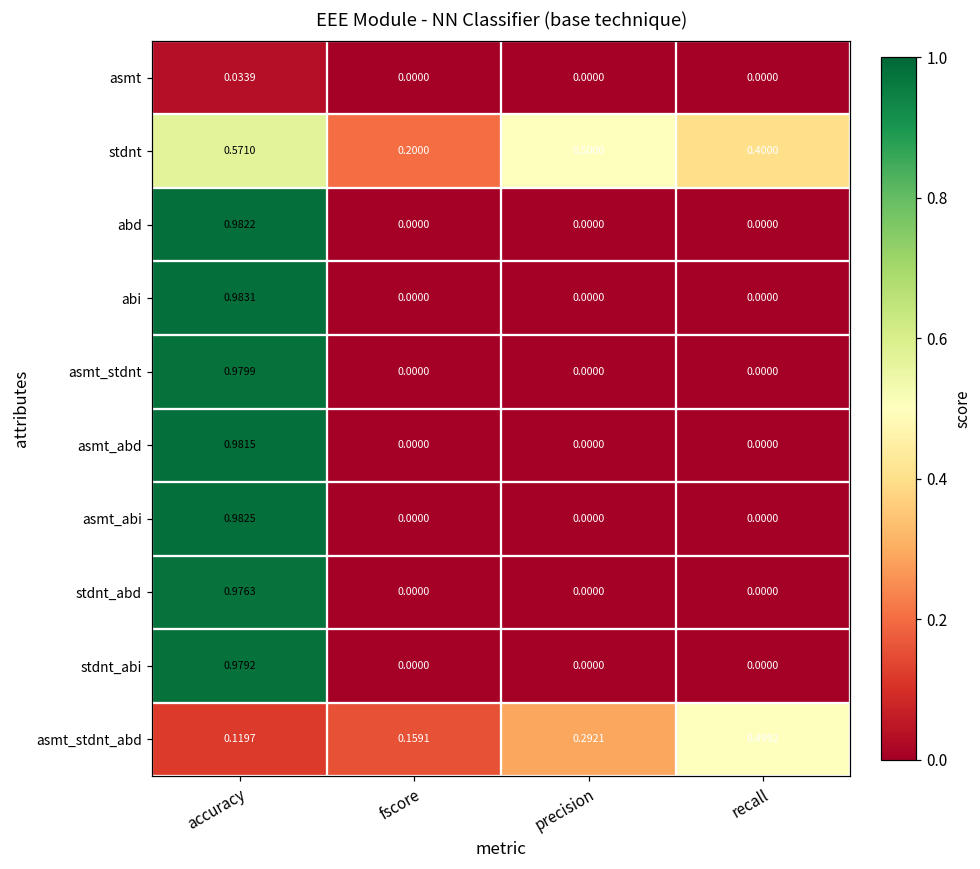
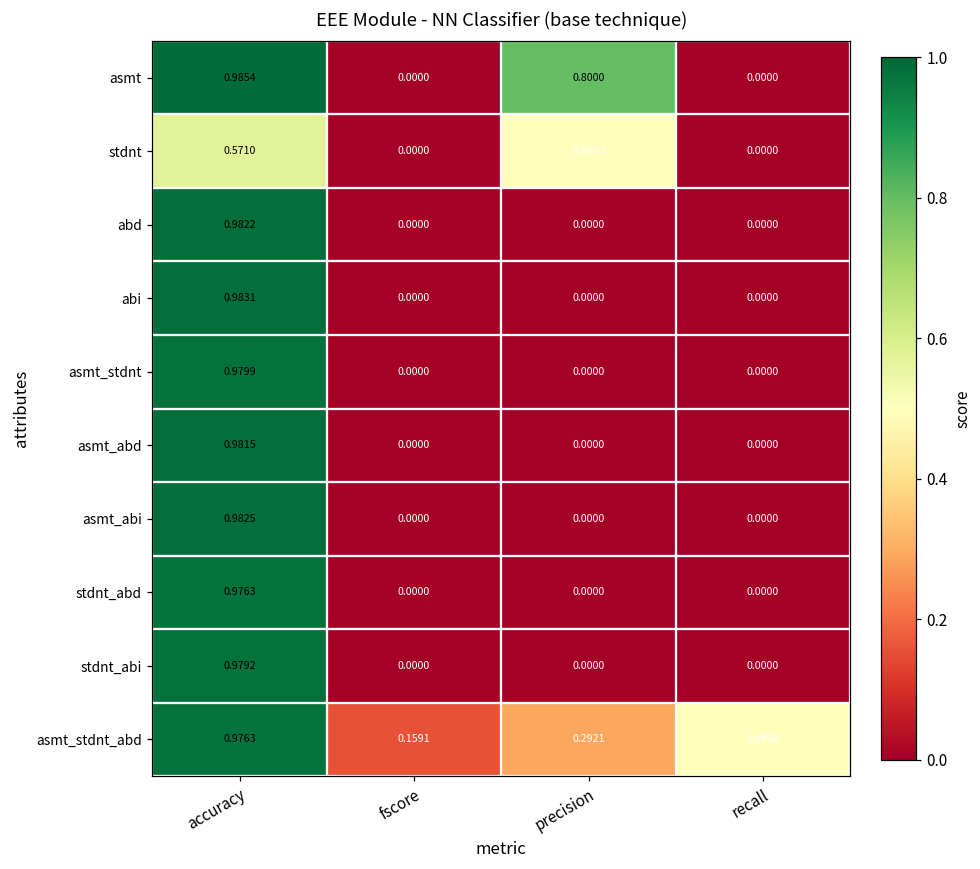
asmt, accuracy: 0.0339 -> 0.9854
asmt, precision: 0.0000 -> 0.8000
stdnt, fscore: 0.2000 -> 0.0000
stdnt, recall: 0.4000 -> 0.0000
asmt_stdnt_abd, accuracy: 0.1197 -> 0.9763
